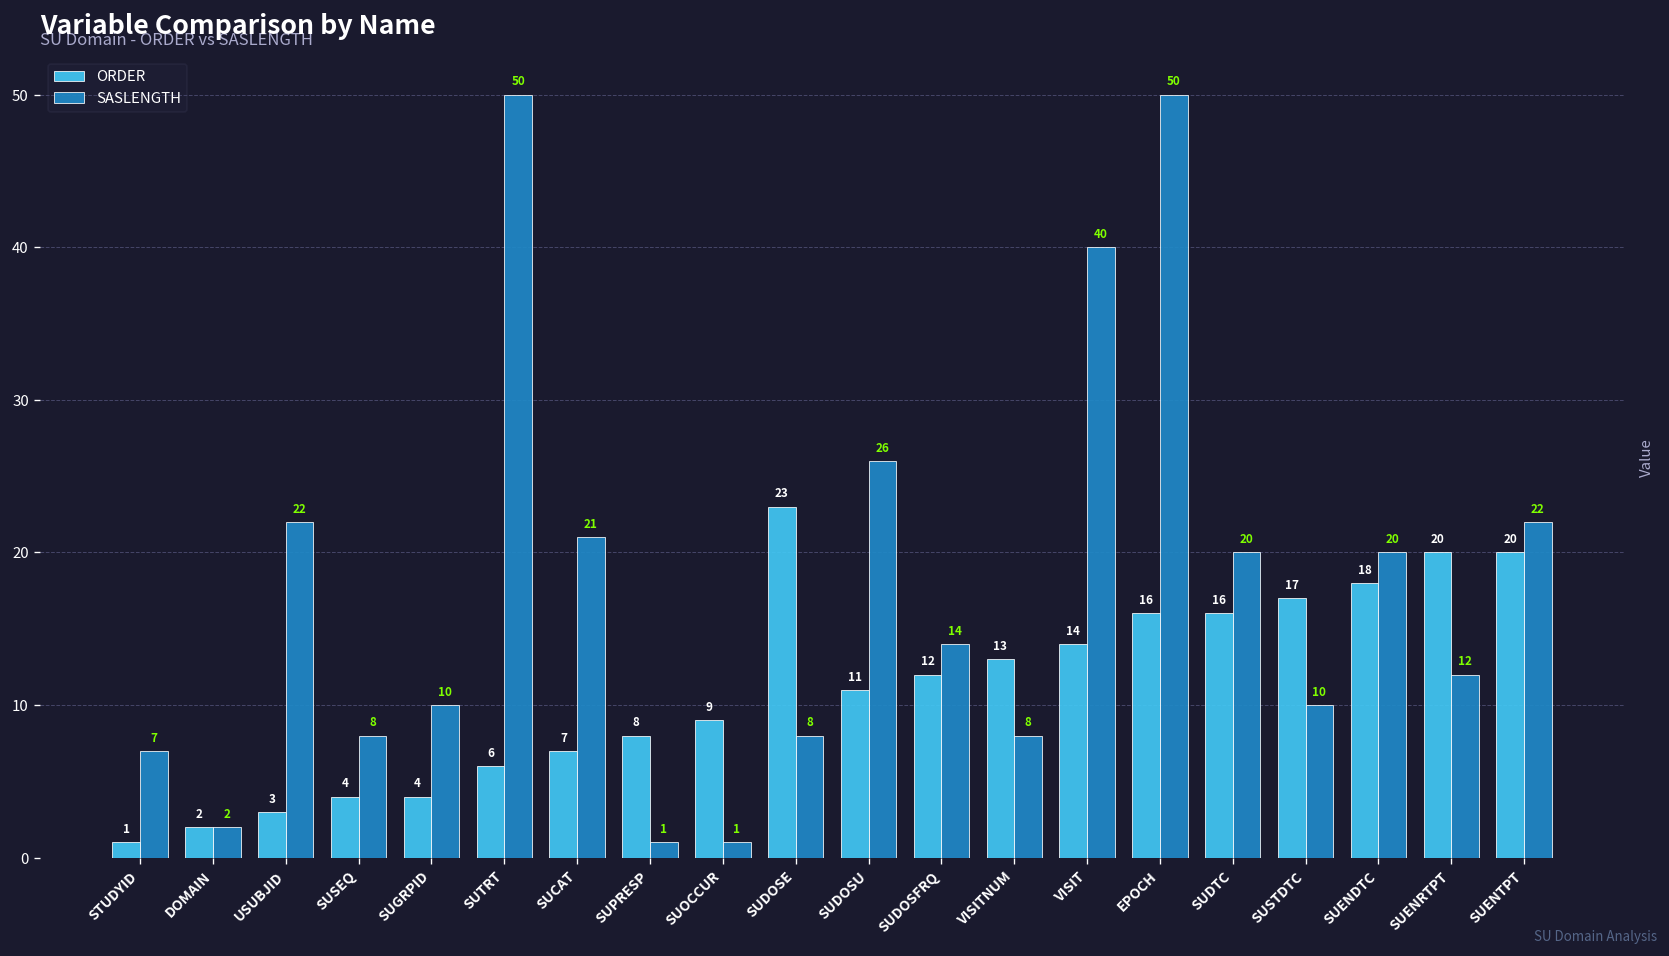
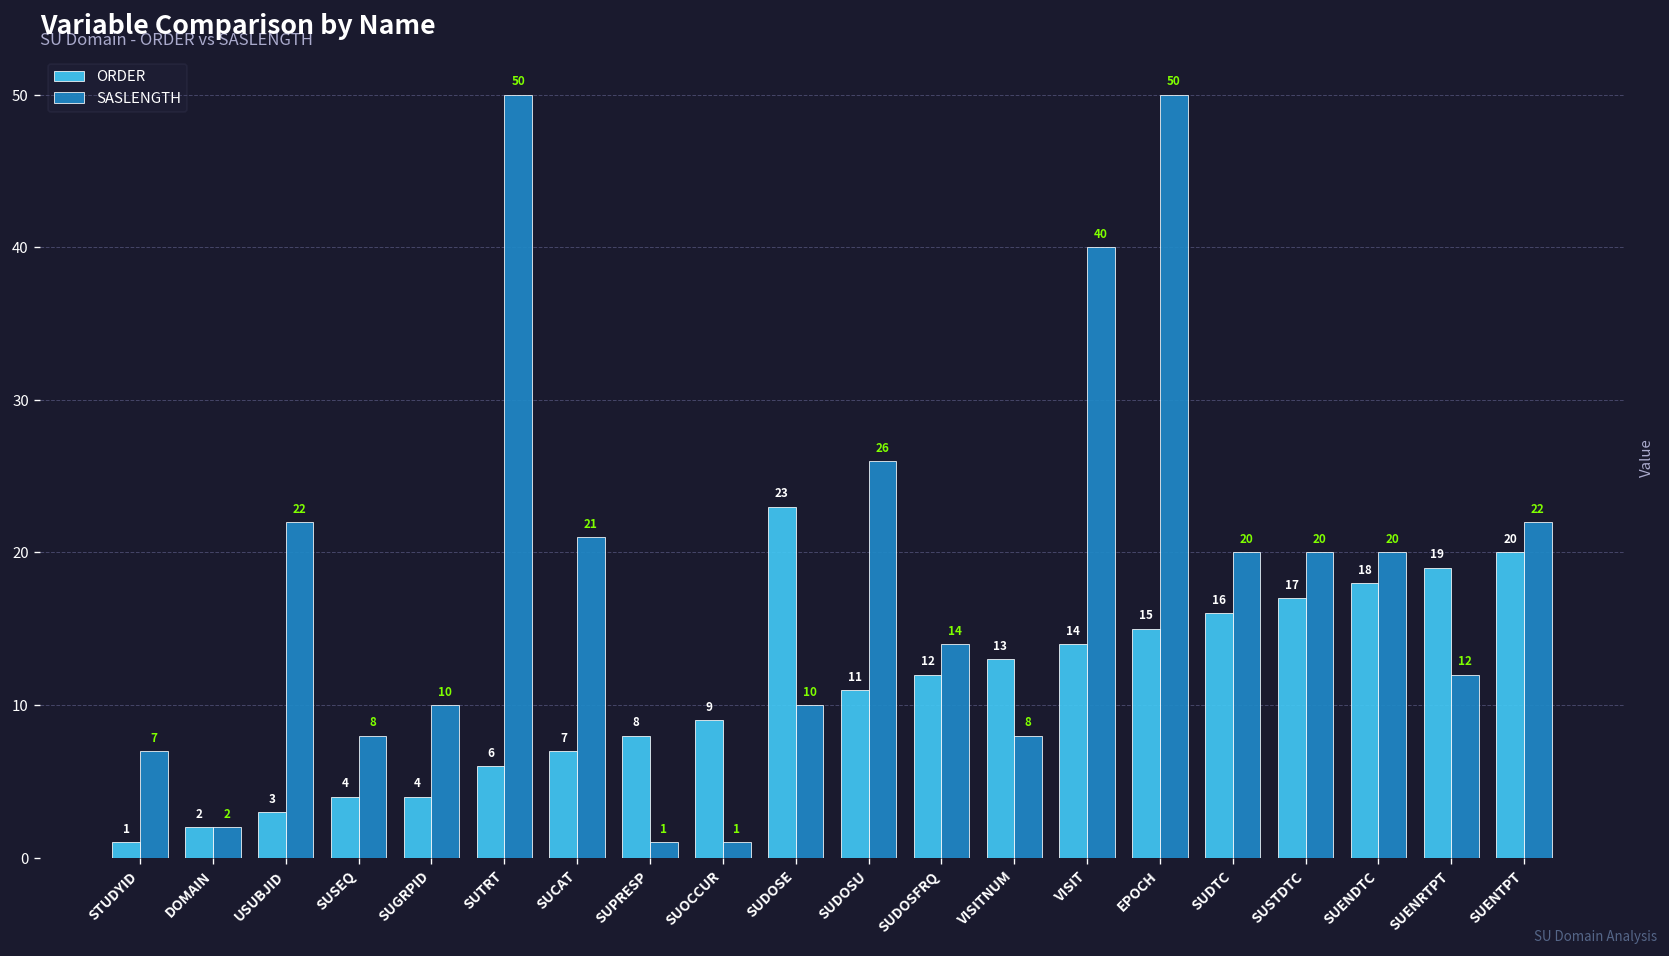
SASLENGTH, SUDOSE: 8 -> 10
ORDER, EPOCH: 16 -> 15
SASLENGTH, SUSTDTC: 10 -> 20
ORDER, SUENRTPT: 20 -> 19
